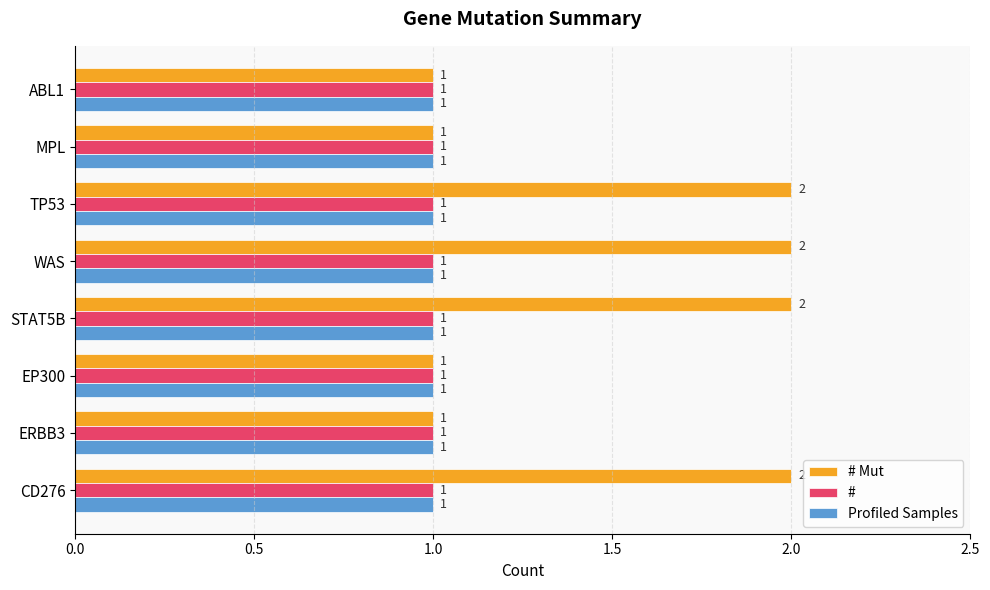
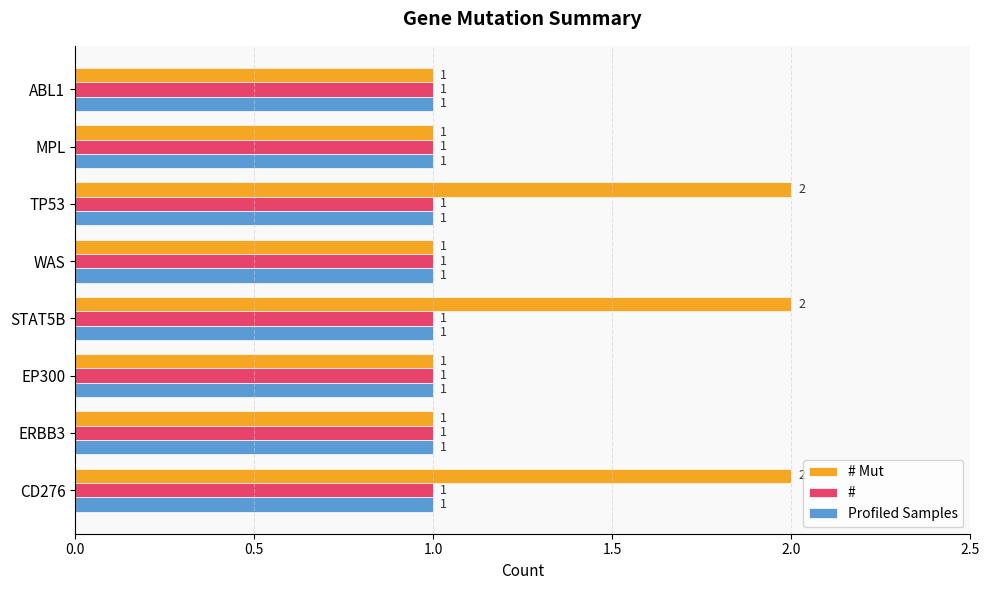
# Mut, WAS: 2 -> 1
